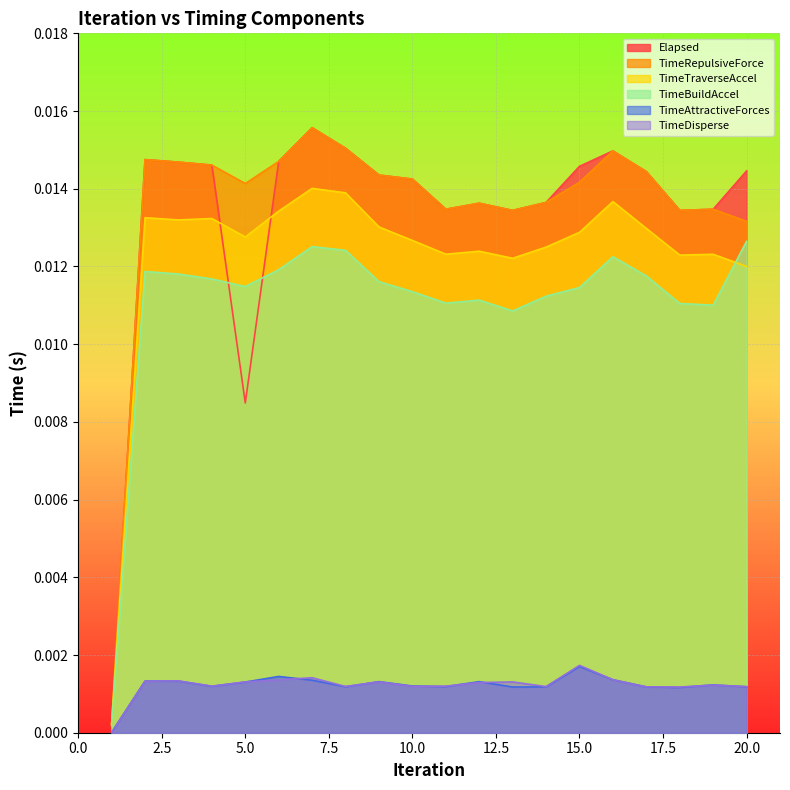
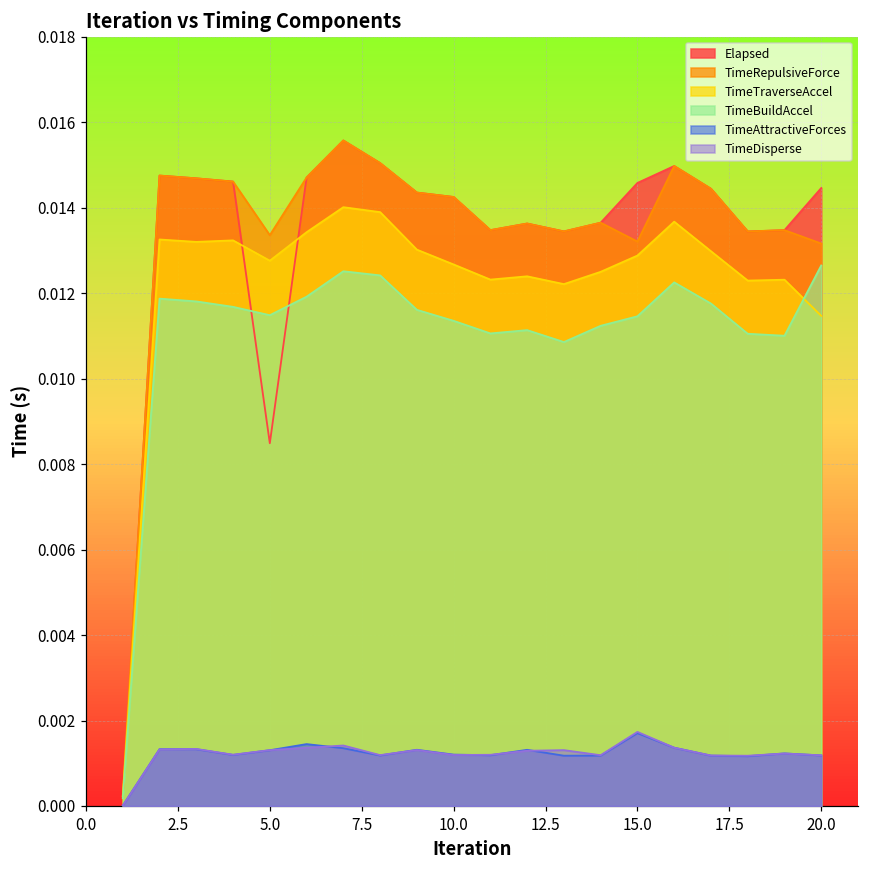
TimeRepulsiveForce, 5.0: 0.0141 -> 0.0134
TimeRepulsiveForce, 15.0: 0.0142 -> 0.0132
TimeTraverseAccel, 20.0: 0.0120 -> 0.0115
